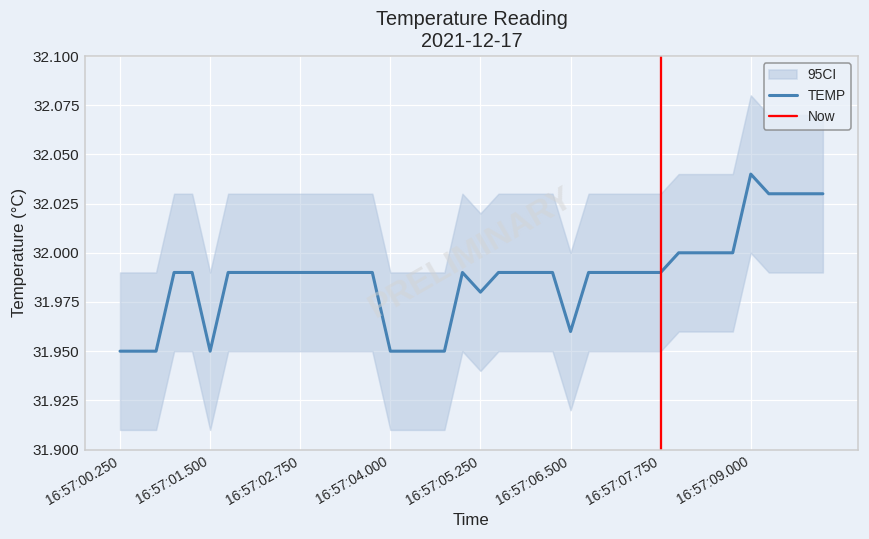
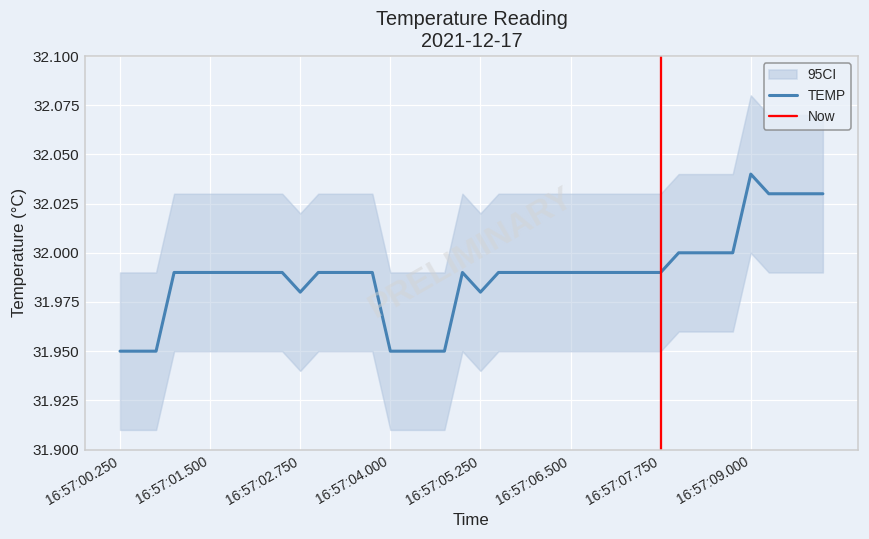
TEMP, 16:57:01.500: 31.95 -> 31.99
TEMP, 16:57:02.750: 31.99 -> 31.98
TEMP, 16:57:06.500: 31.96 -> 31.99
